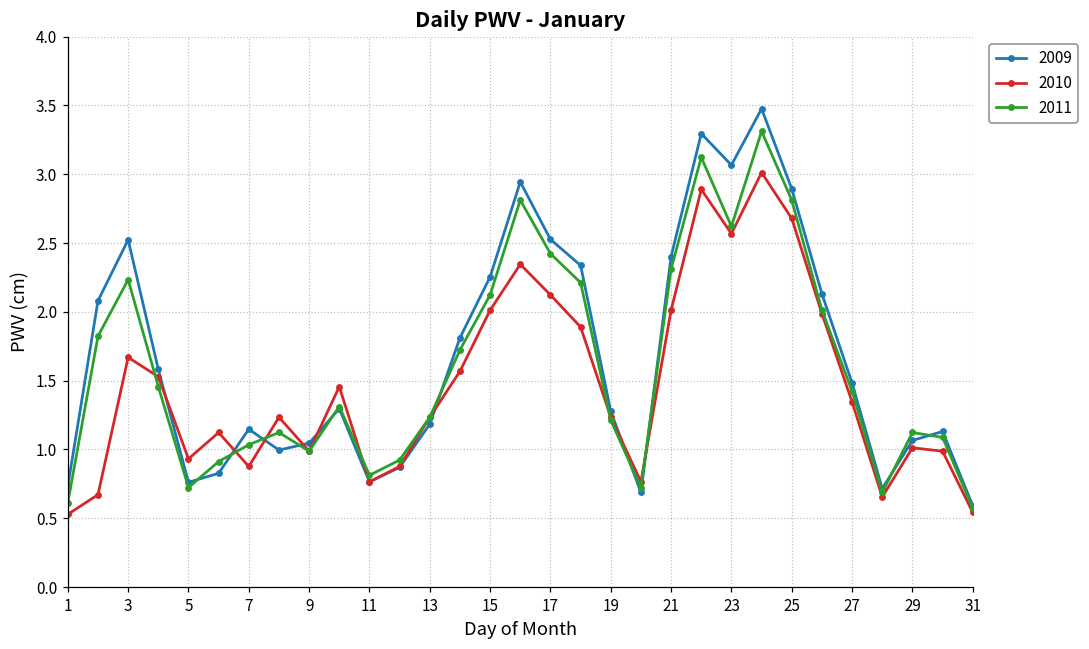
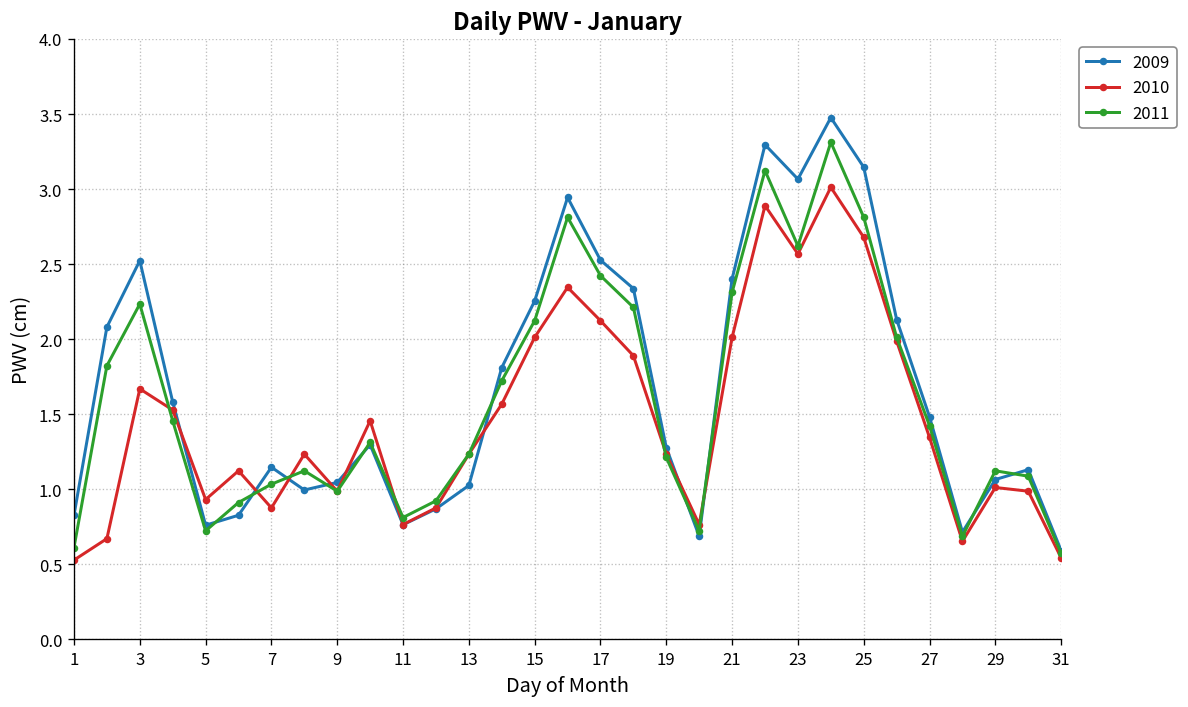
2009, 1: 0.73 -> 0.83
2009, 13: 1.18 -> 1.03
2009, 25: 2.89 -> 3.15
